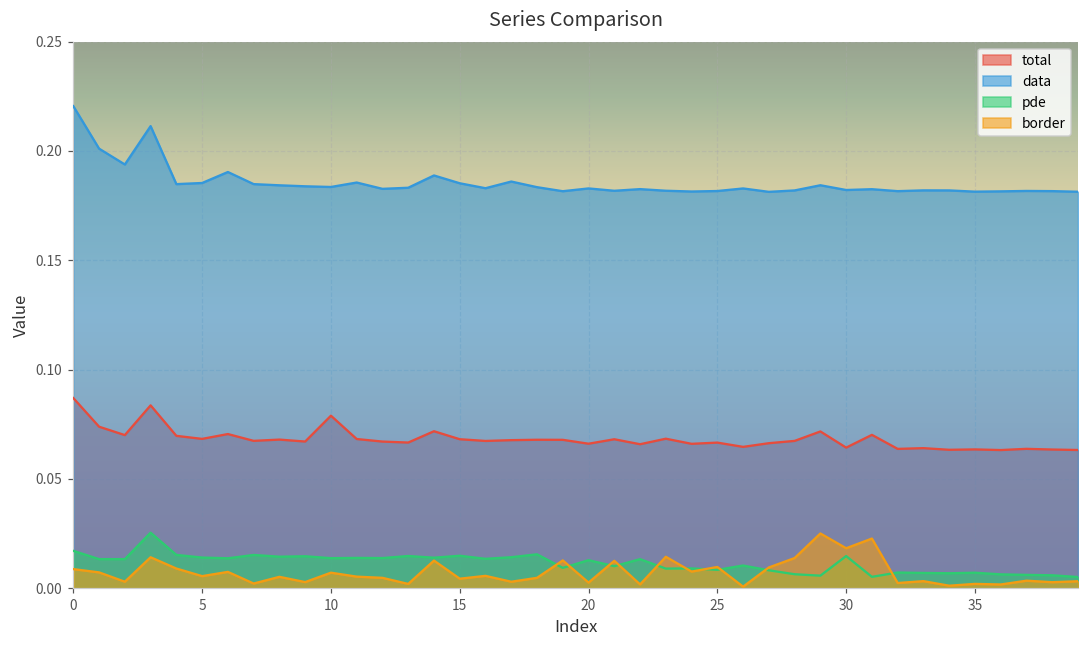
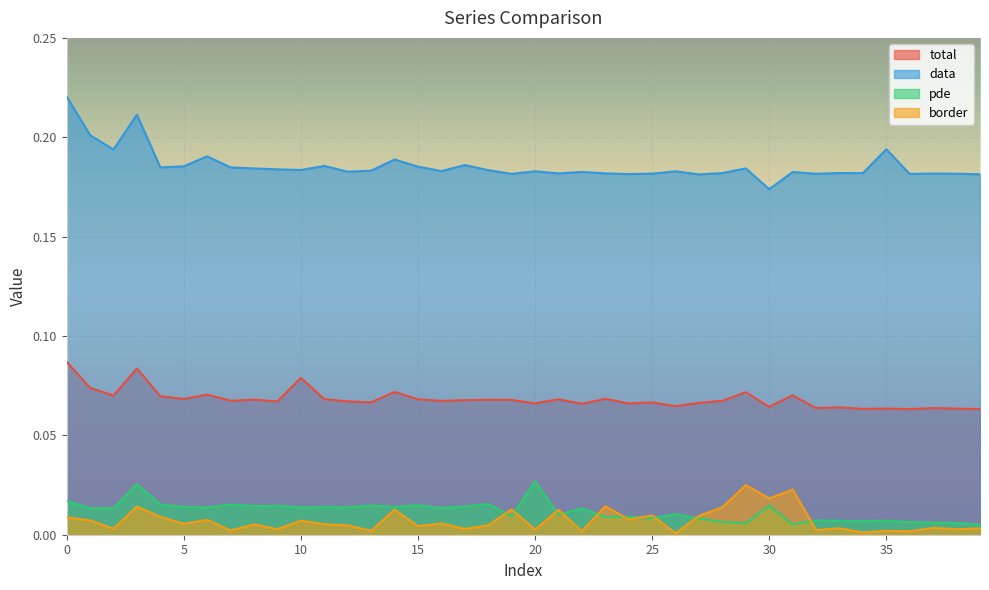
pde, 20: 0.013 -> 0.027
data, 30: 0.182 -> 0.174
data, 35: 0.181 -> 0.194
